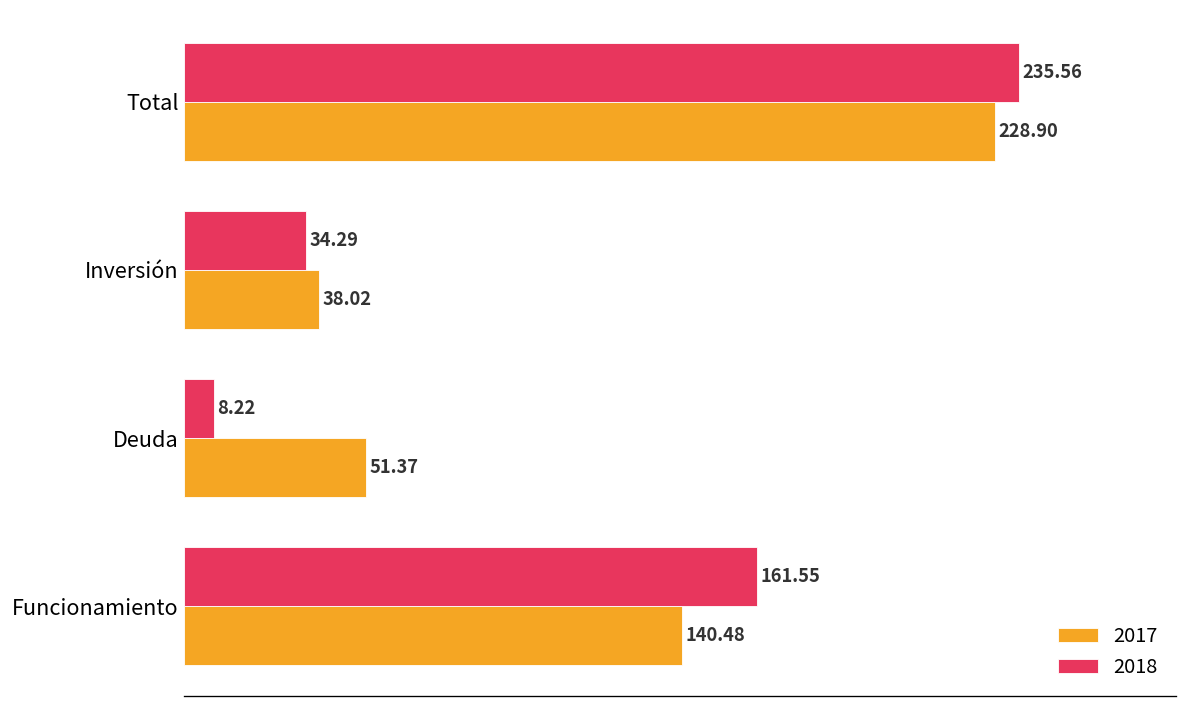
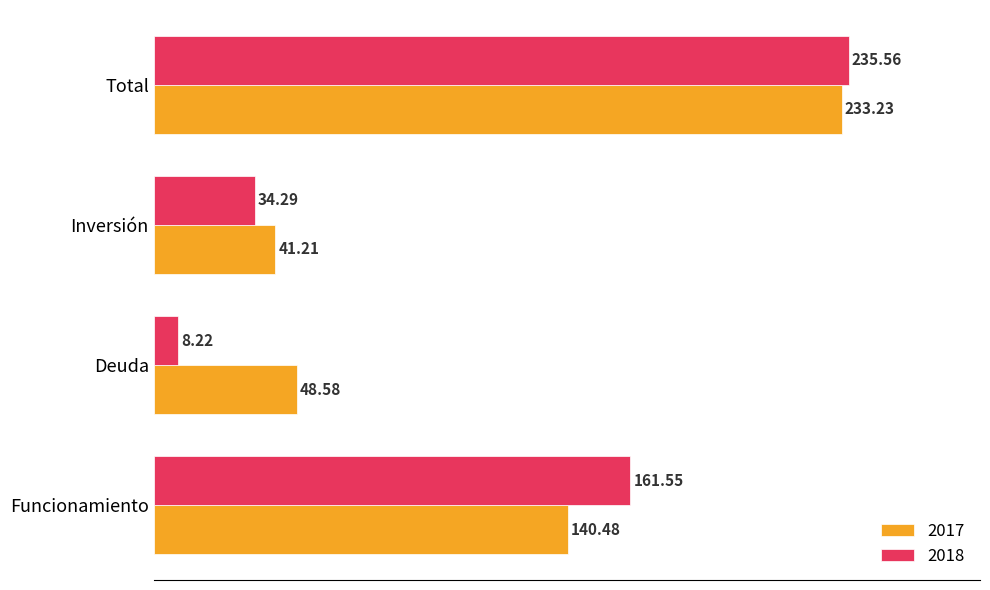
2017, Total: 228.90 -> 233.23
2017, Inversión: 38.02 -> 41.21
2017, Deuda: 51.37 -> 48.58
